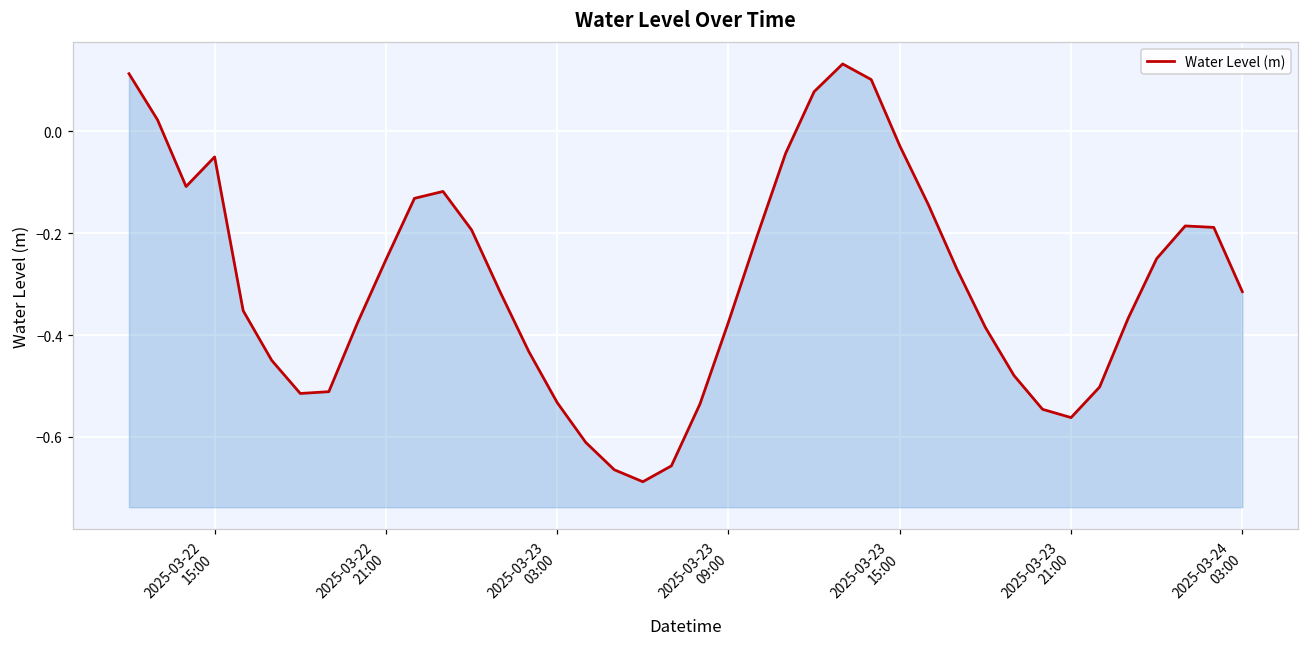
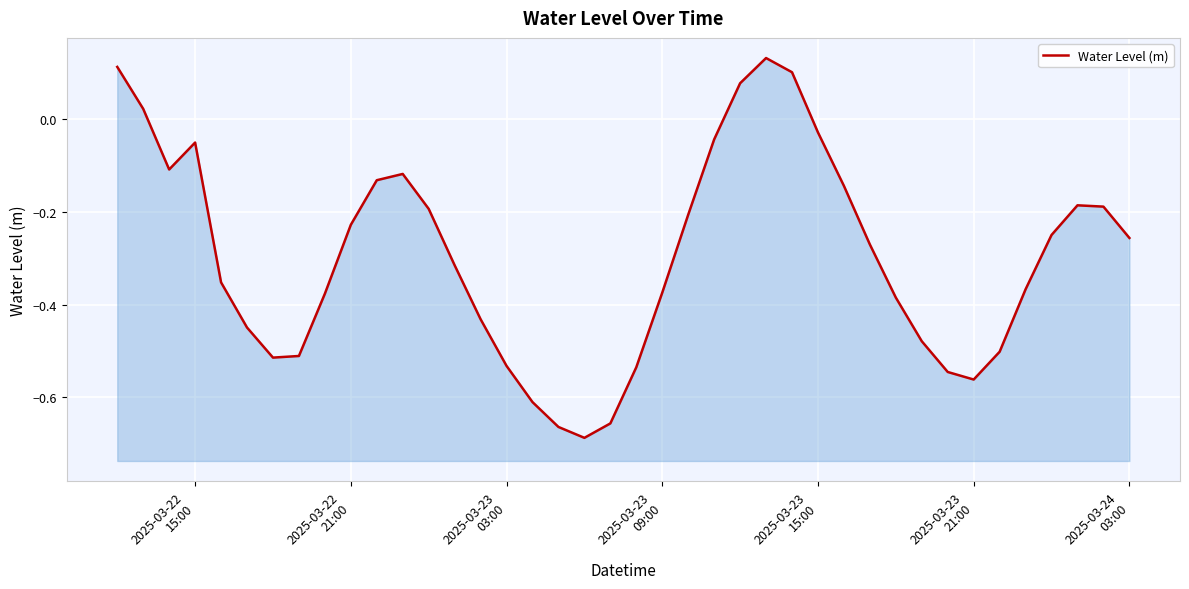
2025-03-22 21:00: -0.25 -> -0.23
2025-03-24 03:00: -0.31 -> -0.26
